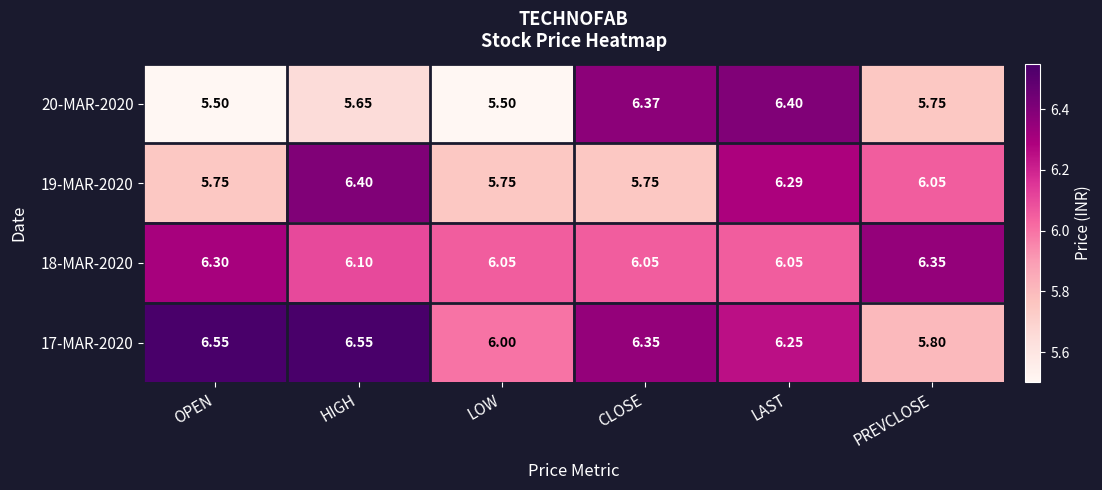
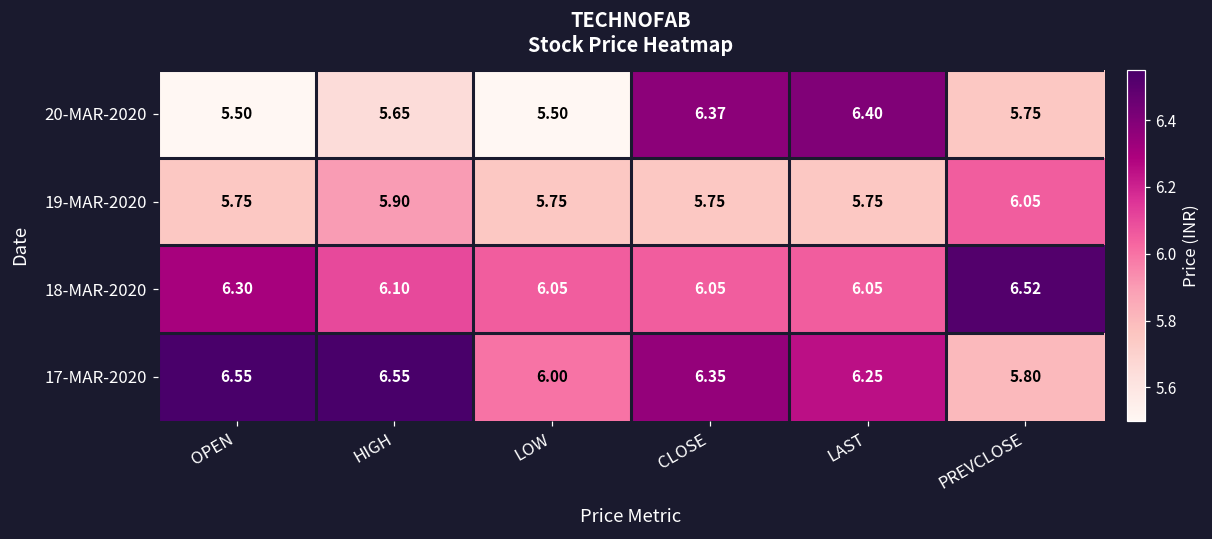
19-MAR-2020, HIGH: 6.40 -> 5.90
19-MAR-2020, LAST: 6.29 -> 5.75
18-MAR-2020, PREVCLOSE: 6.35 -> 6.52
